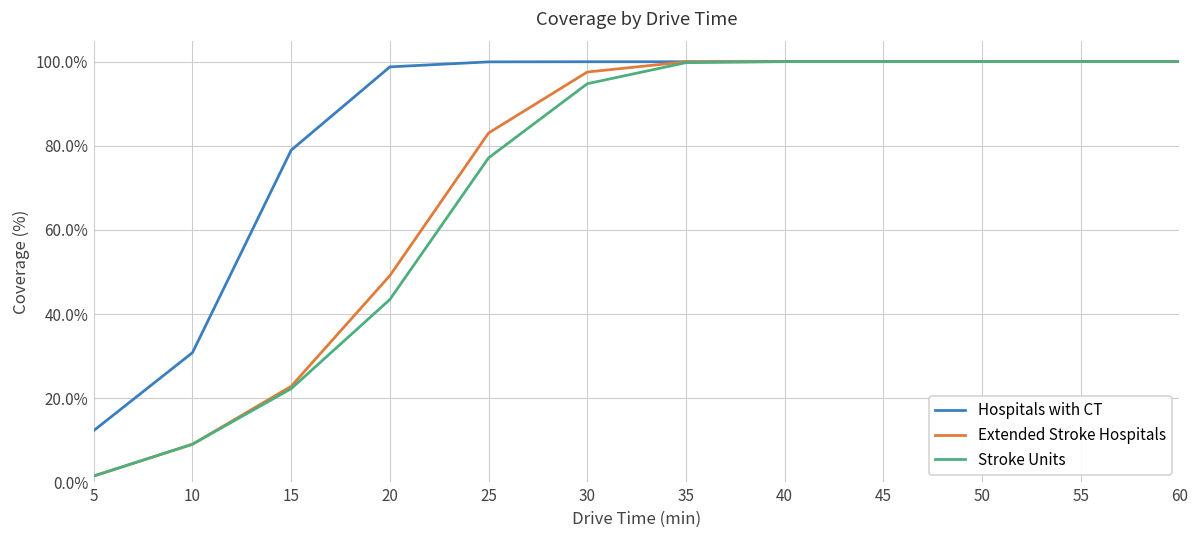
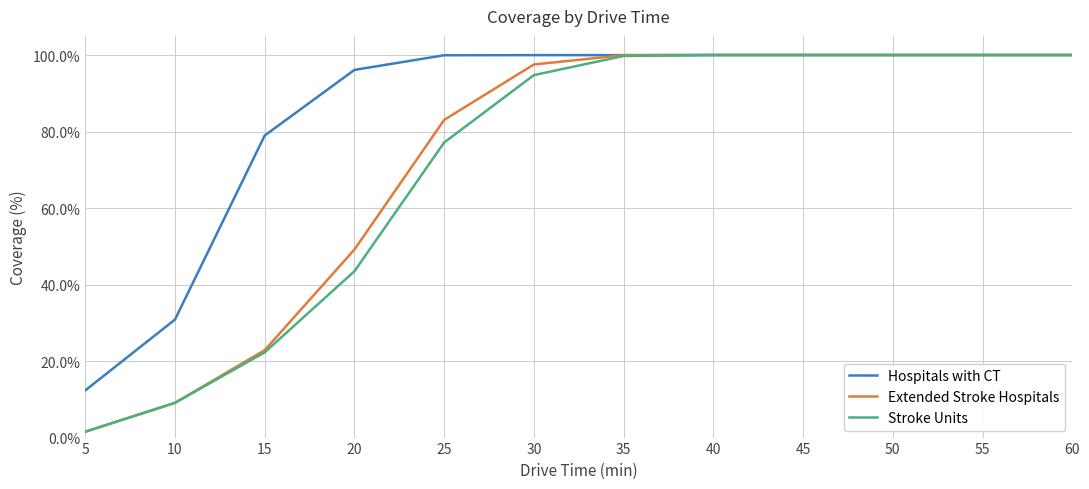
Hospitals with CT, 20: 99% -> 96%
